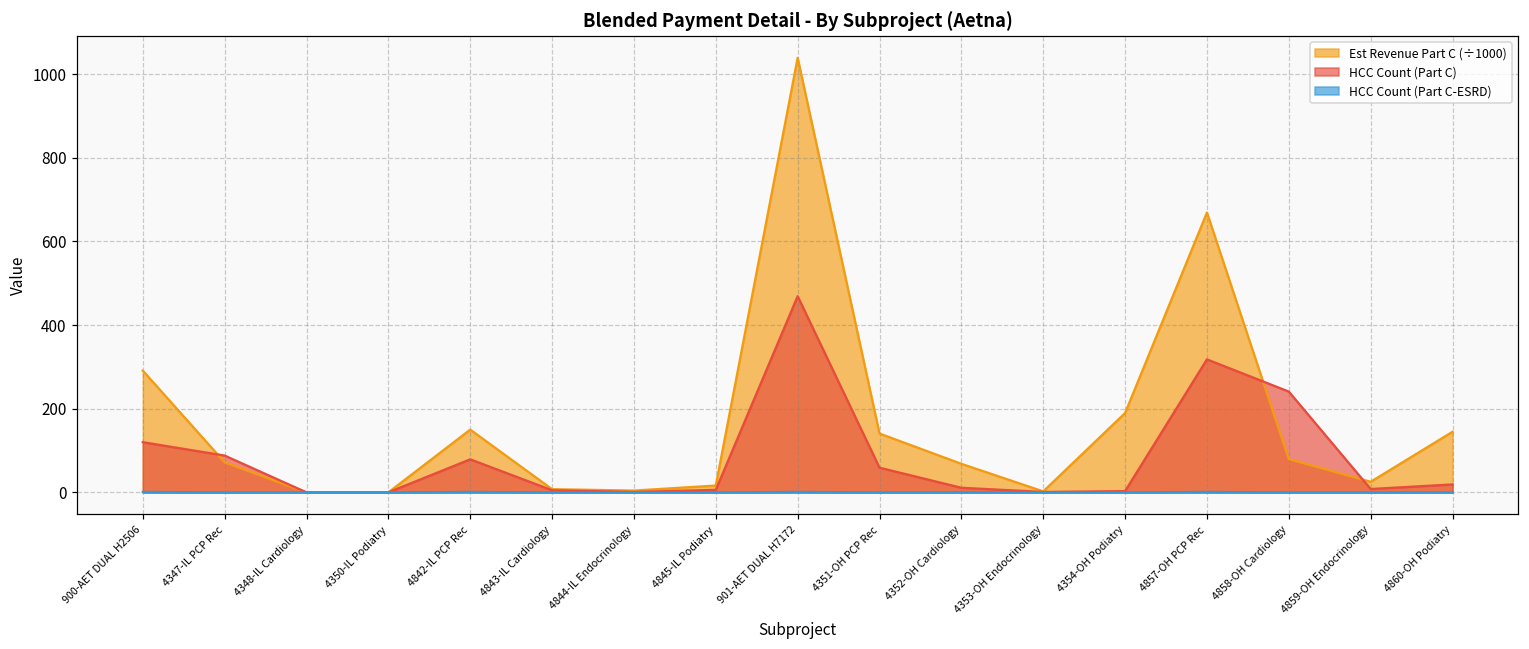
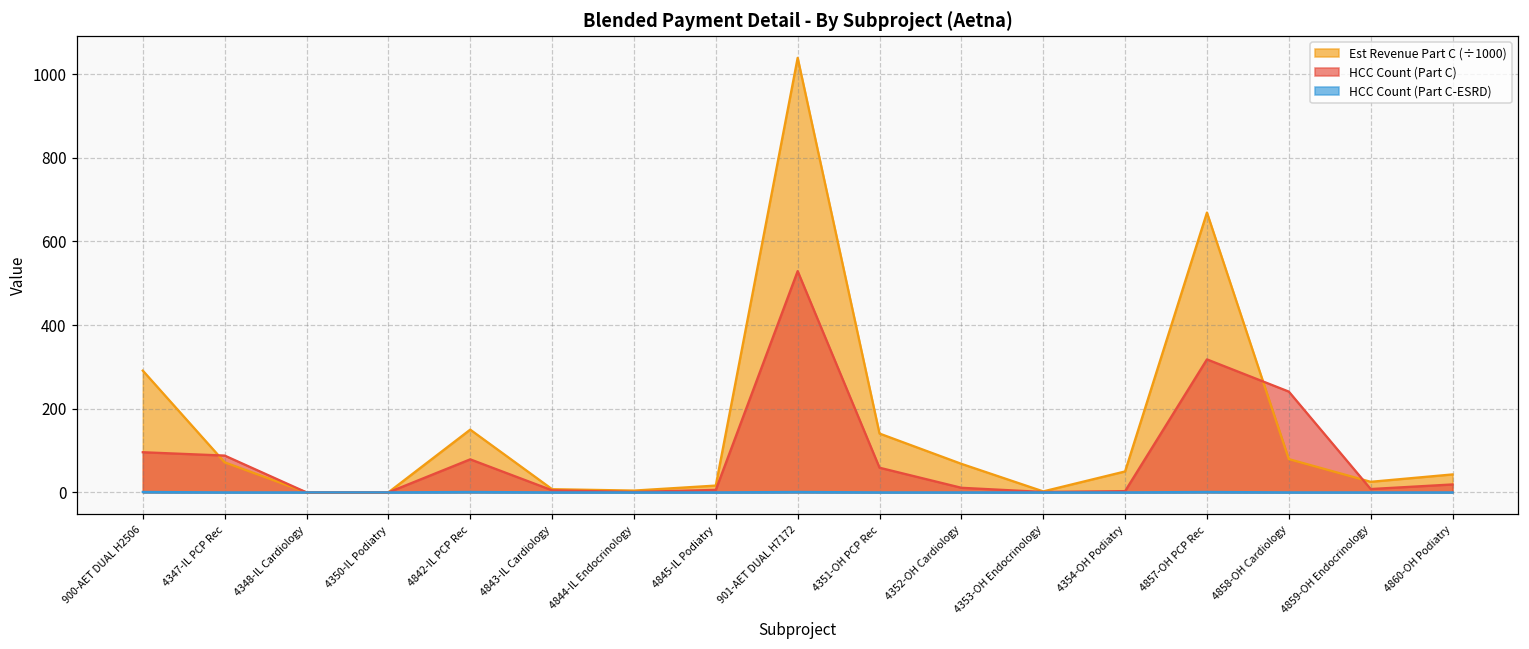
HCC Count (Part C), 900-AET DUAL H2506: 120 -> 100
HCC Count (Part C), 901-AET DUAL H7172: 470 -> 530
Est Revenue Part C (÷1000), 4354-OH Podiatry: 190 -> 50
Est Revenue Part C (÷1000), 4860-OH Podiatry: 140 -> 40
